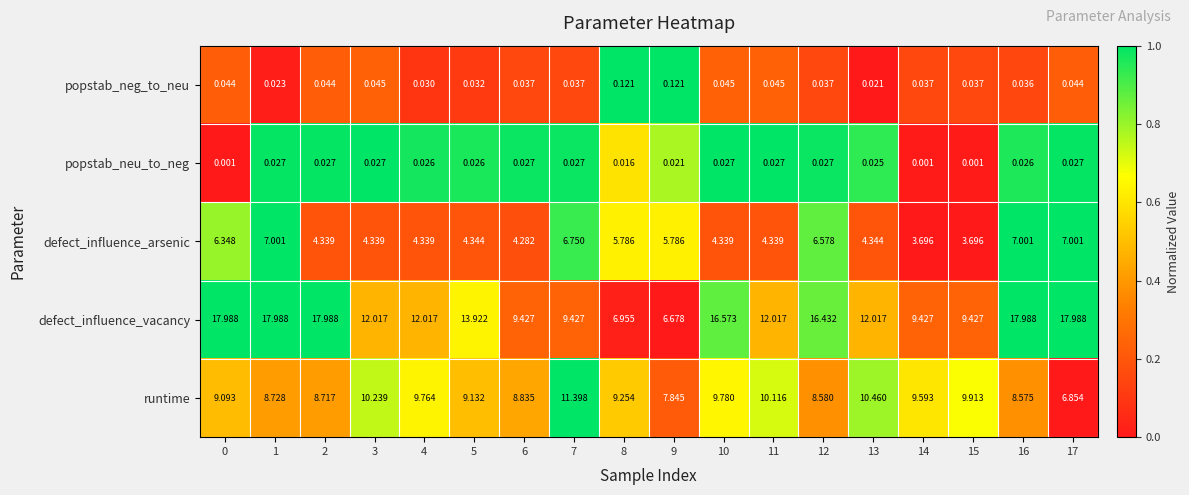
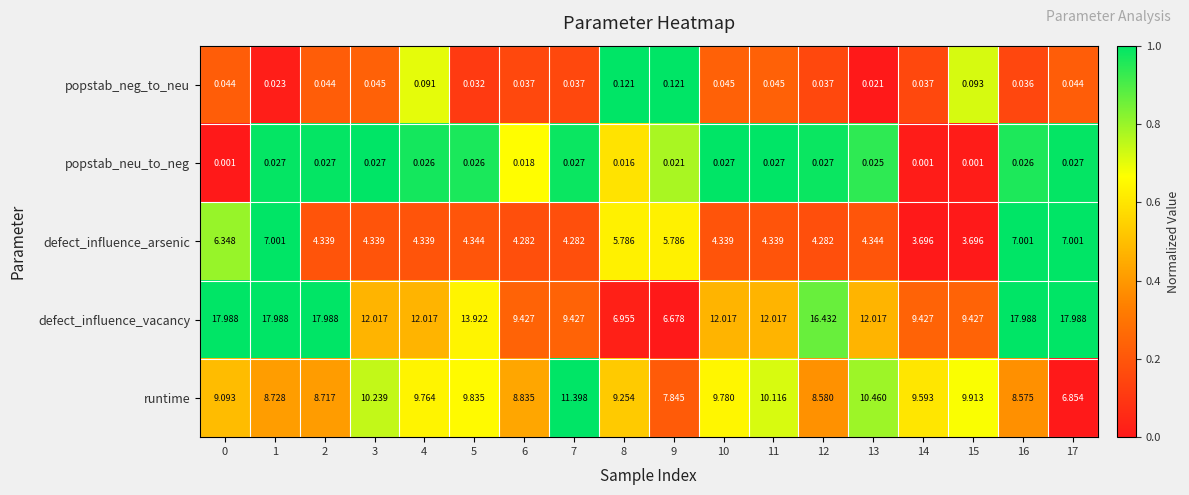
popstab_neg_to_neu, 4: 0.030 -> 0.091
popstab_neg_to_neu, 15: 0.037 -> 0.093
popstab_neu_to_neg, 6: 0.027 -> 0.018
defect_influence_arsenic, 7: 6.750 -> 4.282
defect_influence_arsenic, 12: 6.578 -> 4.282
defect_influence_vacancy, 10: 16.573 -> 12.017
runtime, 5: 9.132 -> 9.835
